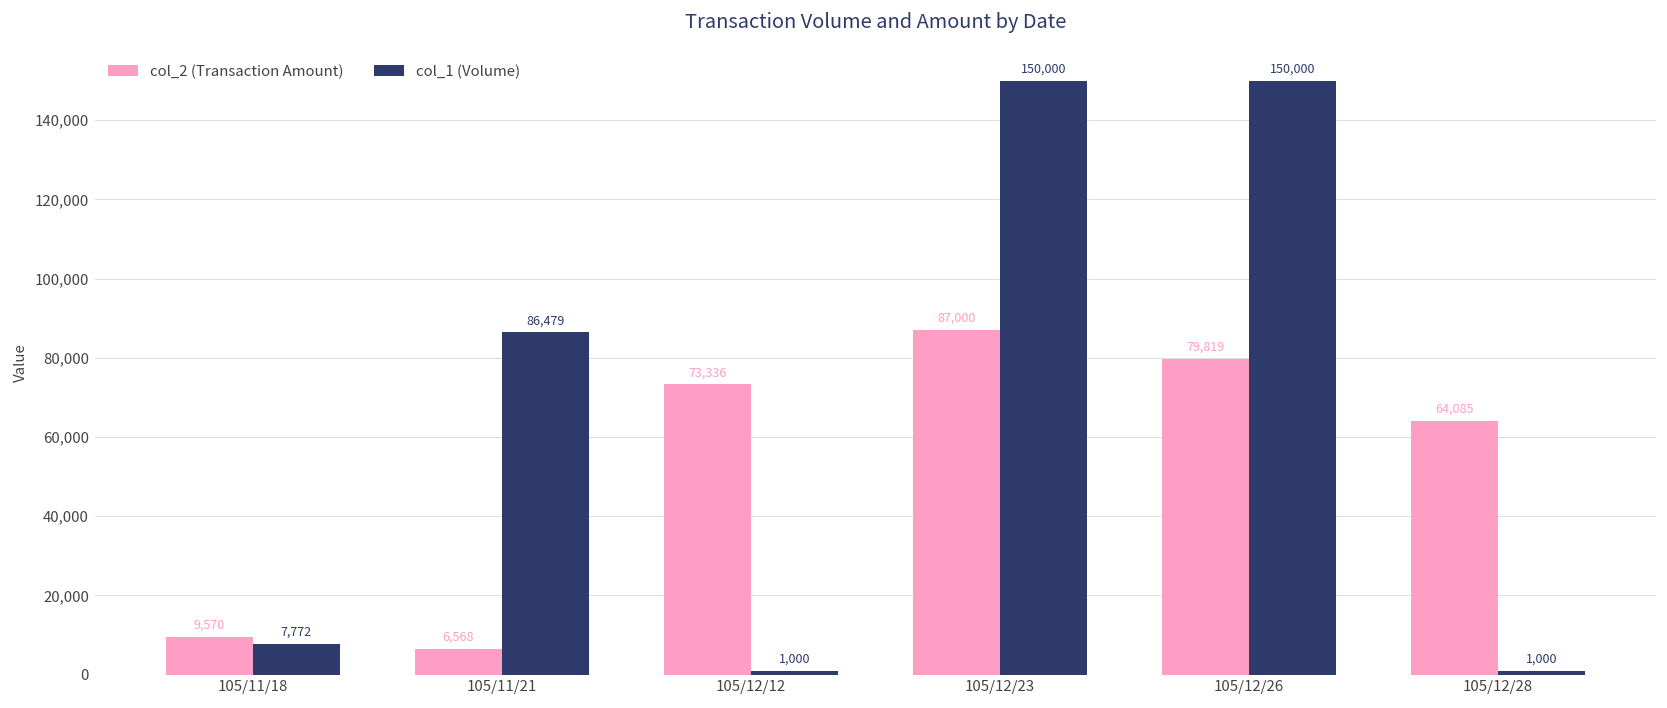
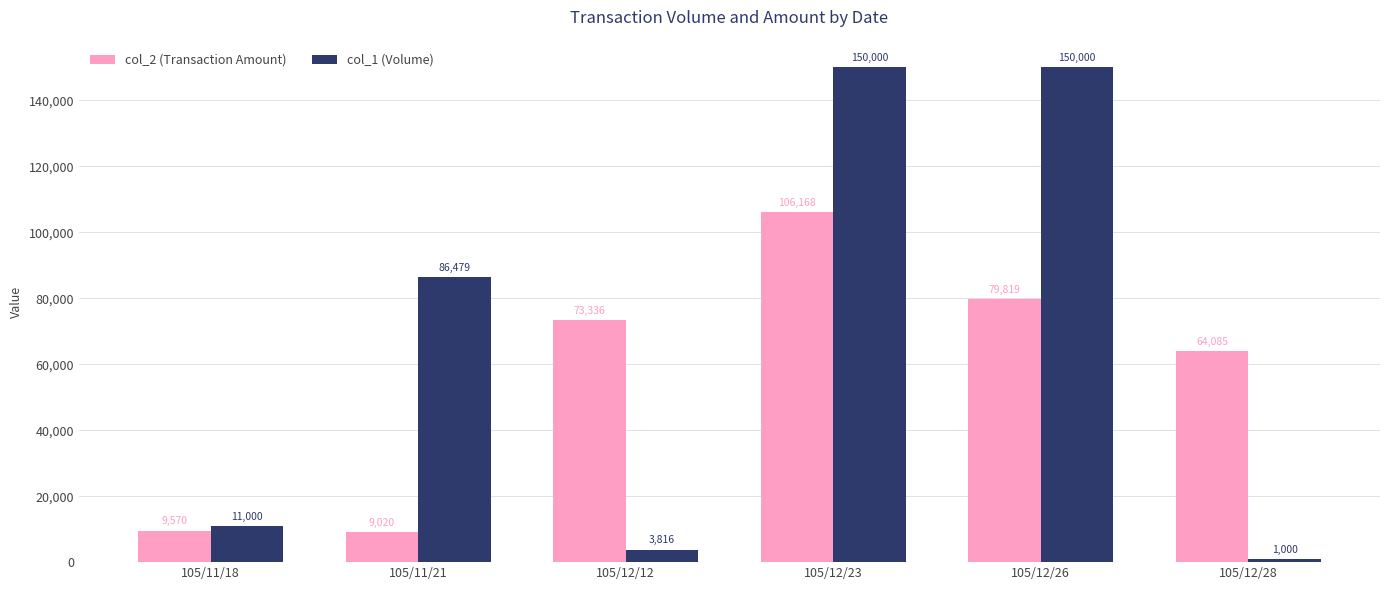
col_1 (Volume), 105/11/18: 7,772 -> 11,000
col_2 (Transaction Amount), 105/11/21: 6,568 -> 9,020
col_1 (Volume), 105/12/12: 1,000 -> 3,816
col_2 (Transaction Amount), 105/12/23: 87,000 -> 106,168
